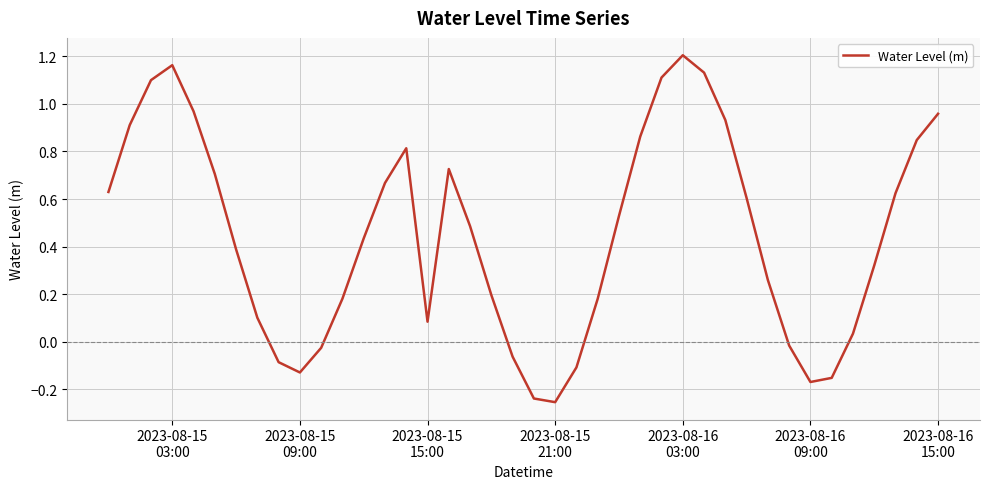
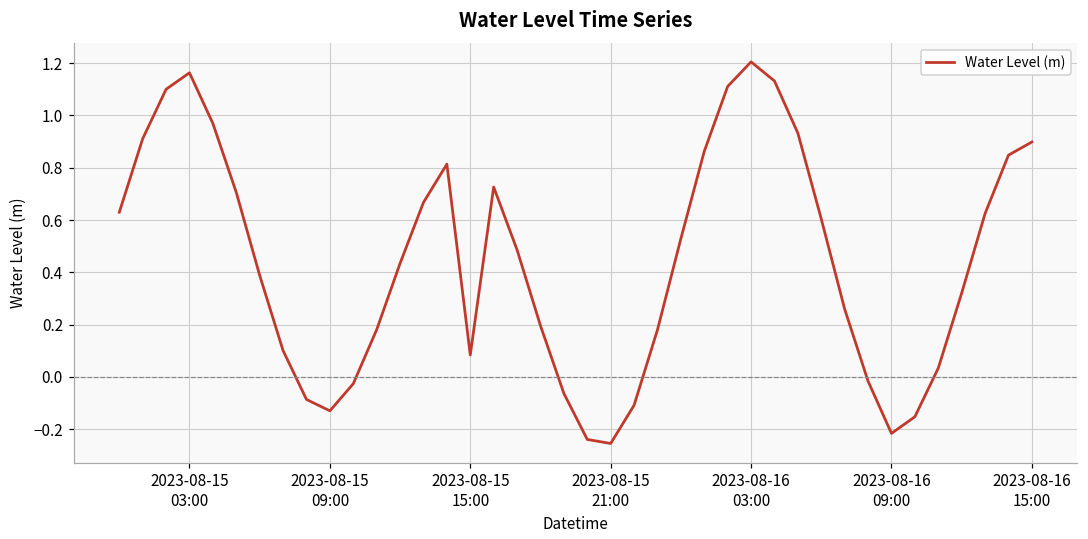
2023-08-16 09:00: -0.17 -> -0.22
2023-08-16 15:00: 0.96 -> 0.90
